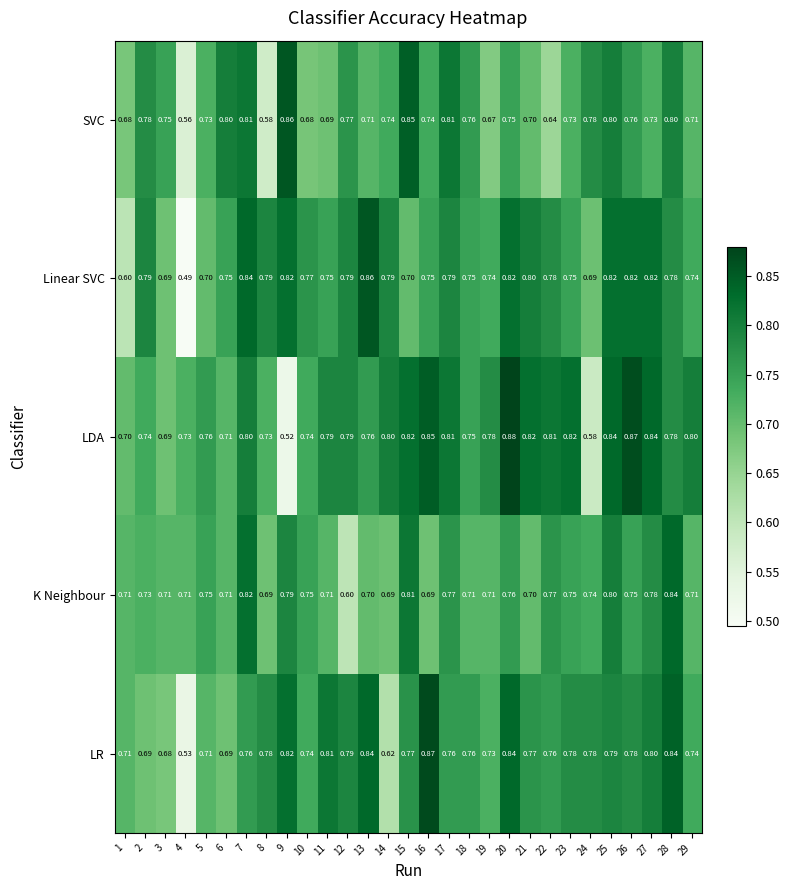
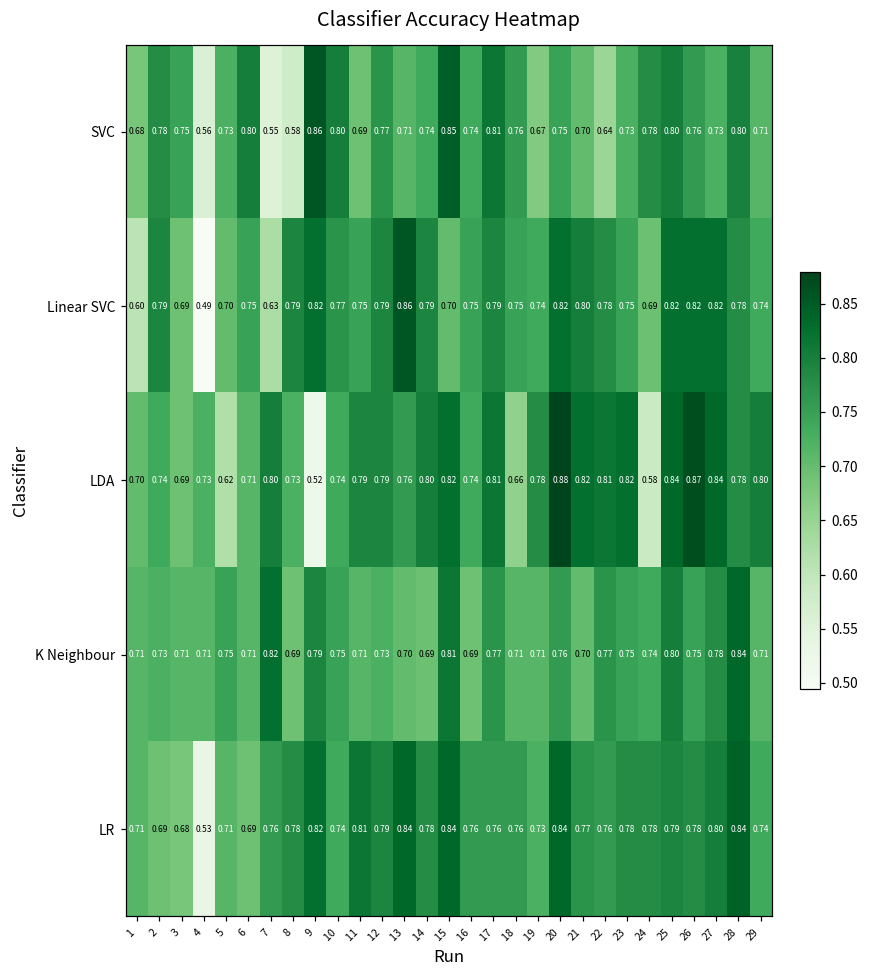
SVC, 7: 0.81 -> 0.55
SVC, 10: 0.68 -> 0.80
Linear SVC, 7: 0.84 -> 0.63
LDA, 5: 0.76 -> 0.62
LDA, 16: 0.85 -> 0.74
LDA, 18: 0.75 -> 0.66
K Neighbour, 12: 0.60 -> 0.73
LR, 14: 0.62 -> 0.78
LR, 15: 0.77 -> 0.84
LR, 16: 0.87 -> 0.76
